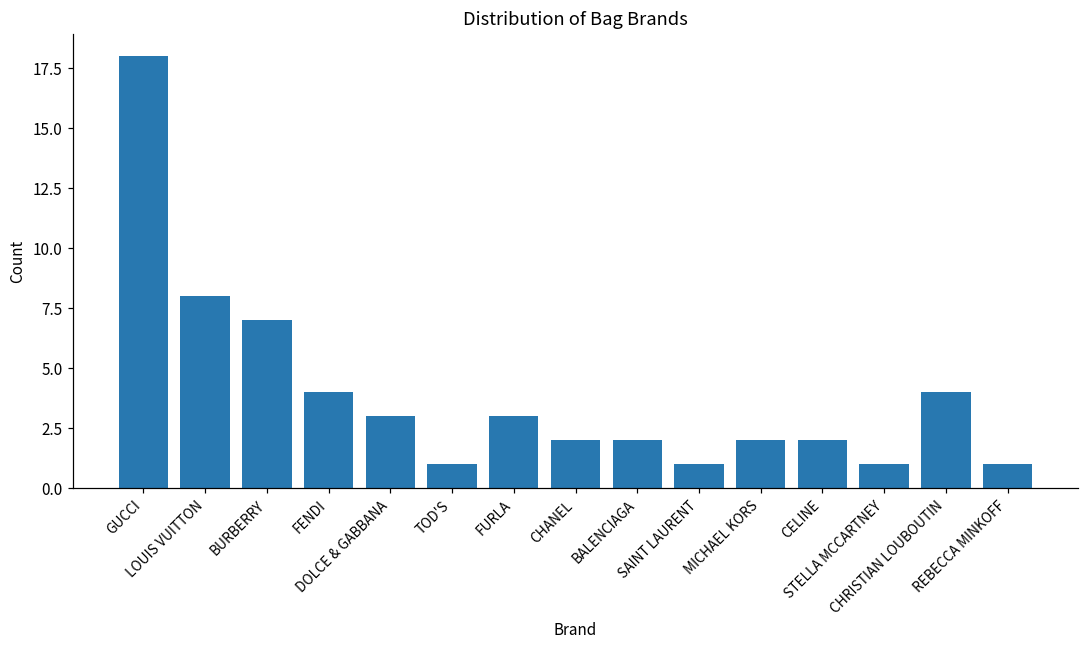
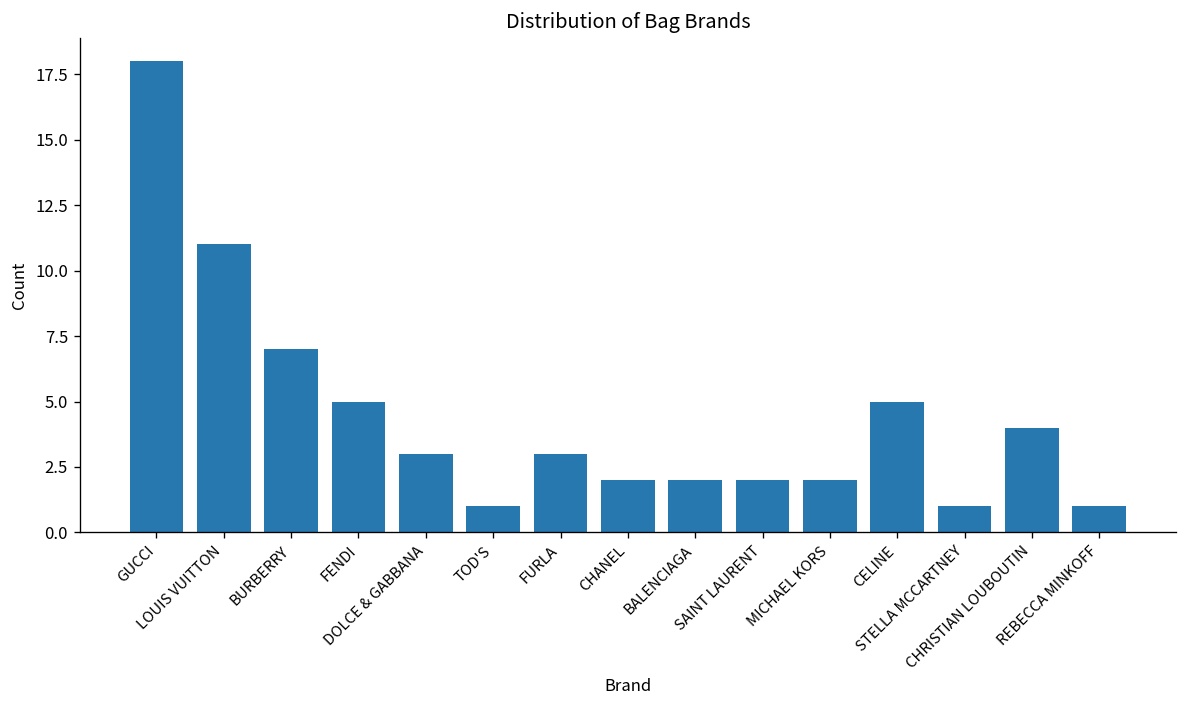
LOUIS VUITTON: 8 -> 11
FENDI: 4 -> 5
SAINT LAURENT: 1 -> 2
CELINE: 2 -> 5
